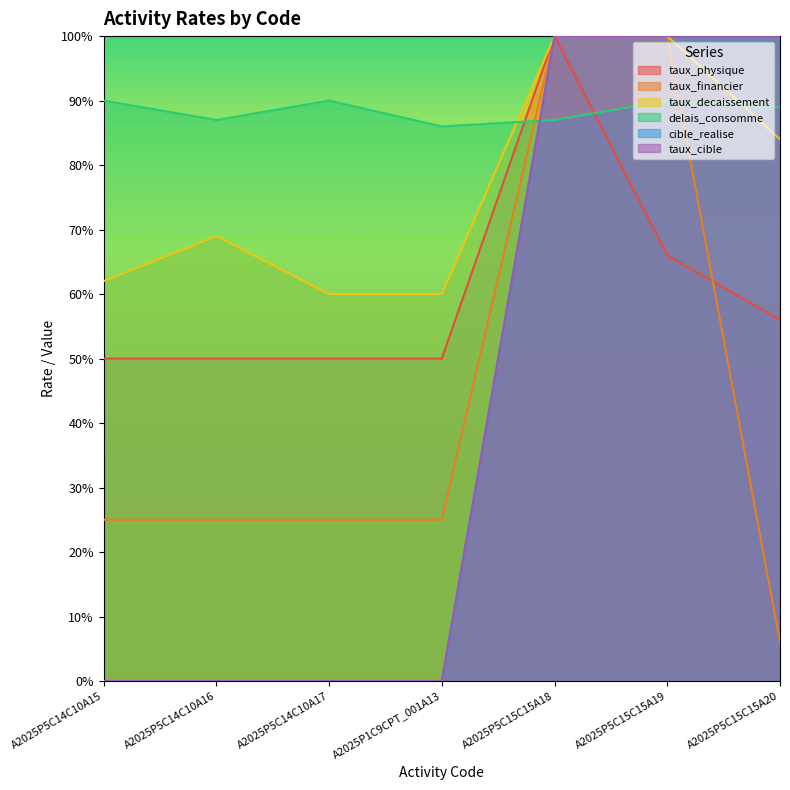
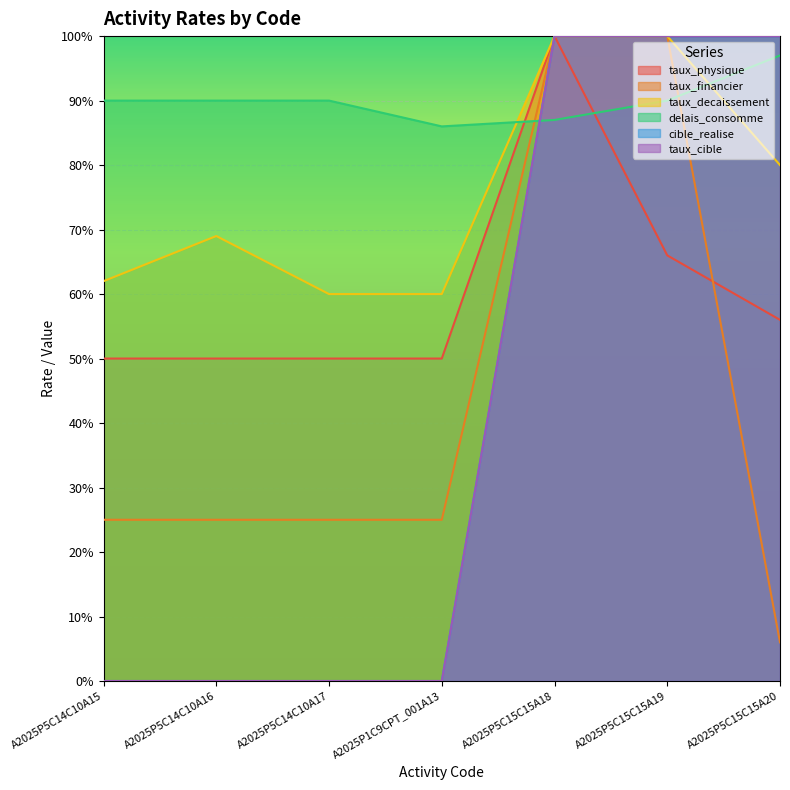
delais_consomme, A2025P5C14C10A16: 87% -> 90%
taux_decaissement, A2025P5C15C15A20: 84% -> 80%
delais_consomme, A2025P5C15C15A20: 89% -> 97%
